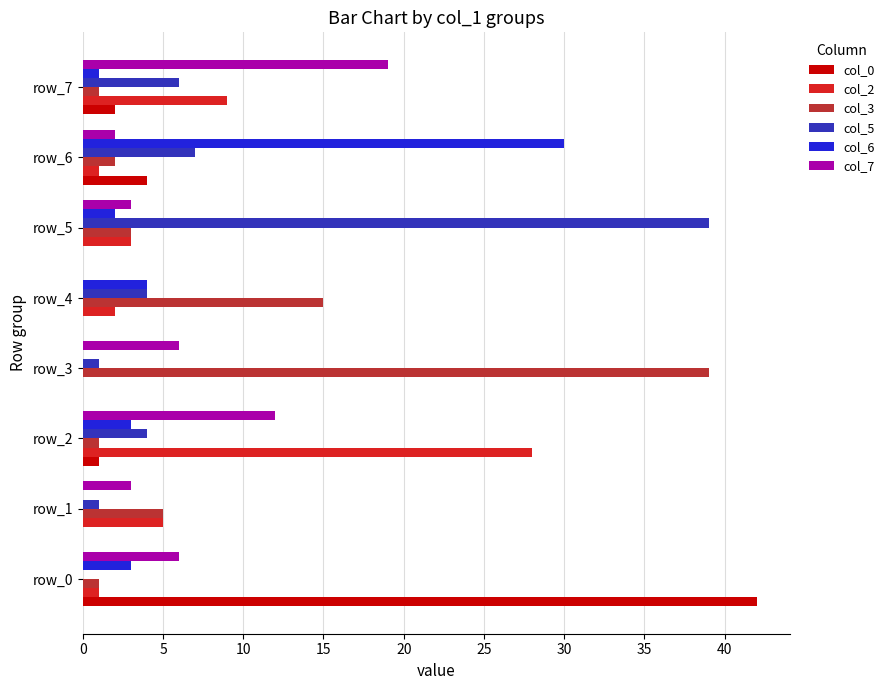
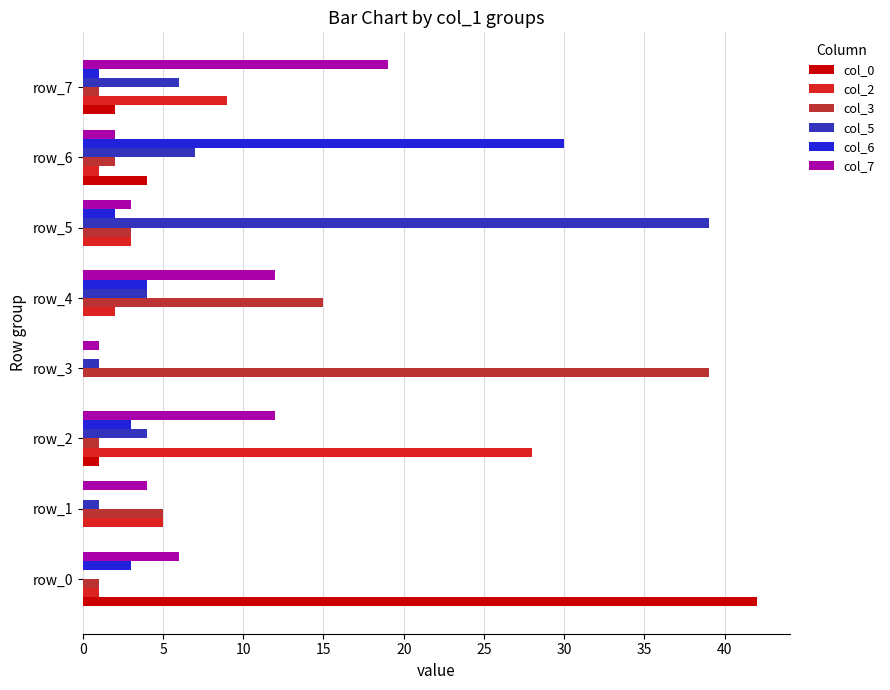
col_7, row_4: 0 -> 12
col_7, row_3: 6 -> 1
col_7, row_1: 3 -> 4
